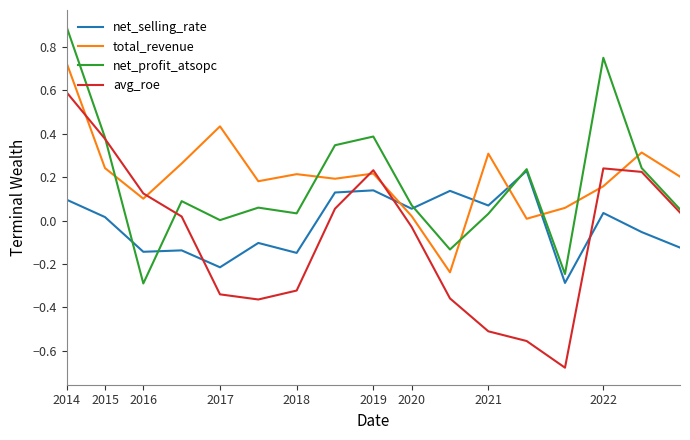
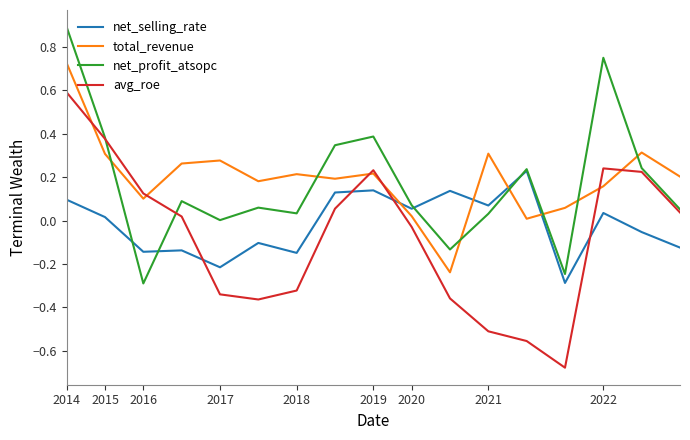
total_revenue, 2015: 0.24 -> 0.31
total_revenue, 2017: 0.43 -> 0.28
